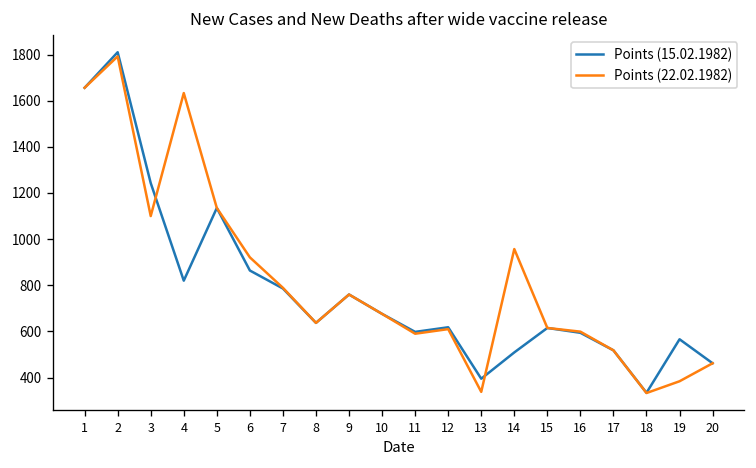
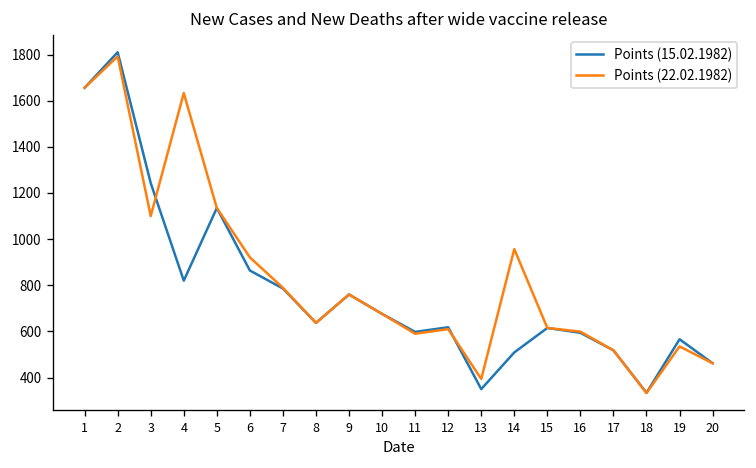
Points (15.02.1982), 13: 400 -> 350
Points (22.02.1982), 13: 340 -> 390
Points (22.02.1982), 19: 380 -> 540
